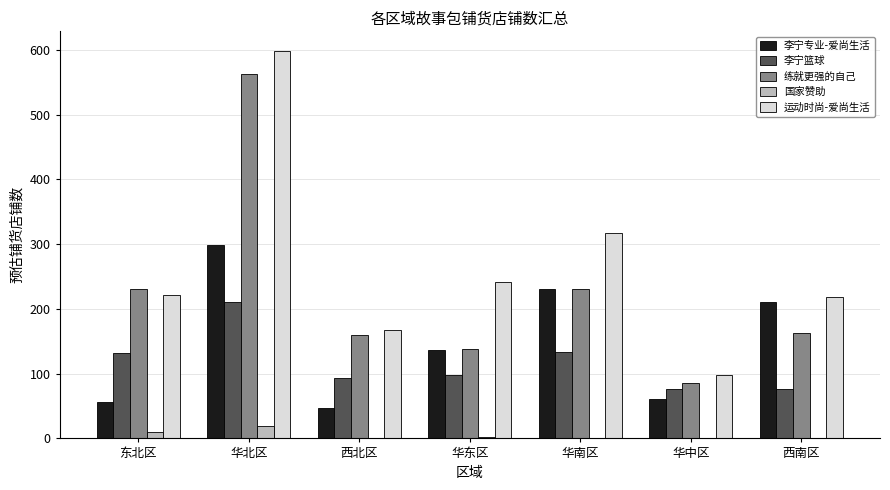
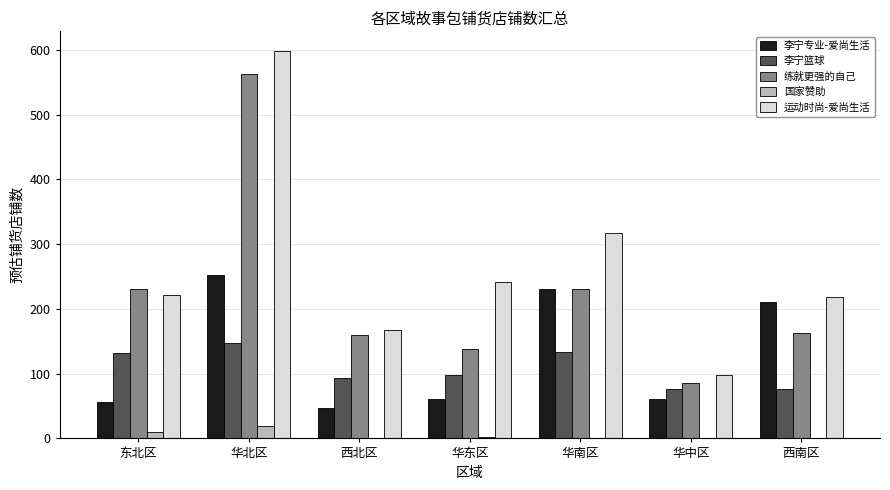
李宁专业-爱尚生活, 华北区: 300 -> 250
李宁篮球, 华北区: 210 -> 150
李宁专业-爱尚生活, 华东区: 140 -> 60
